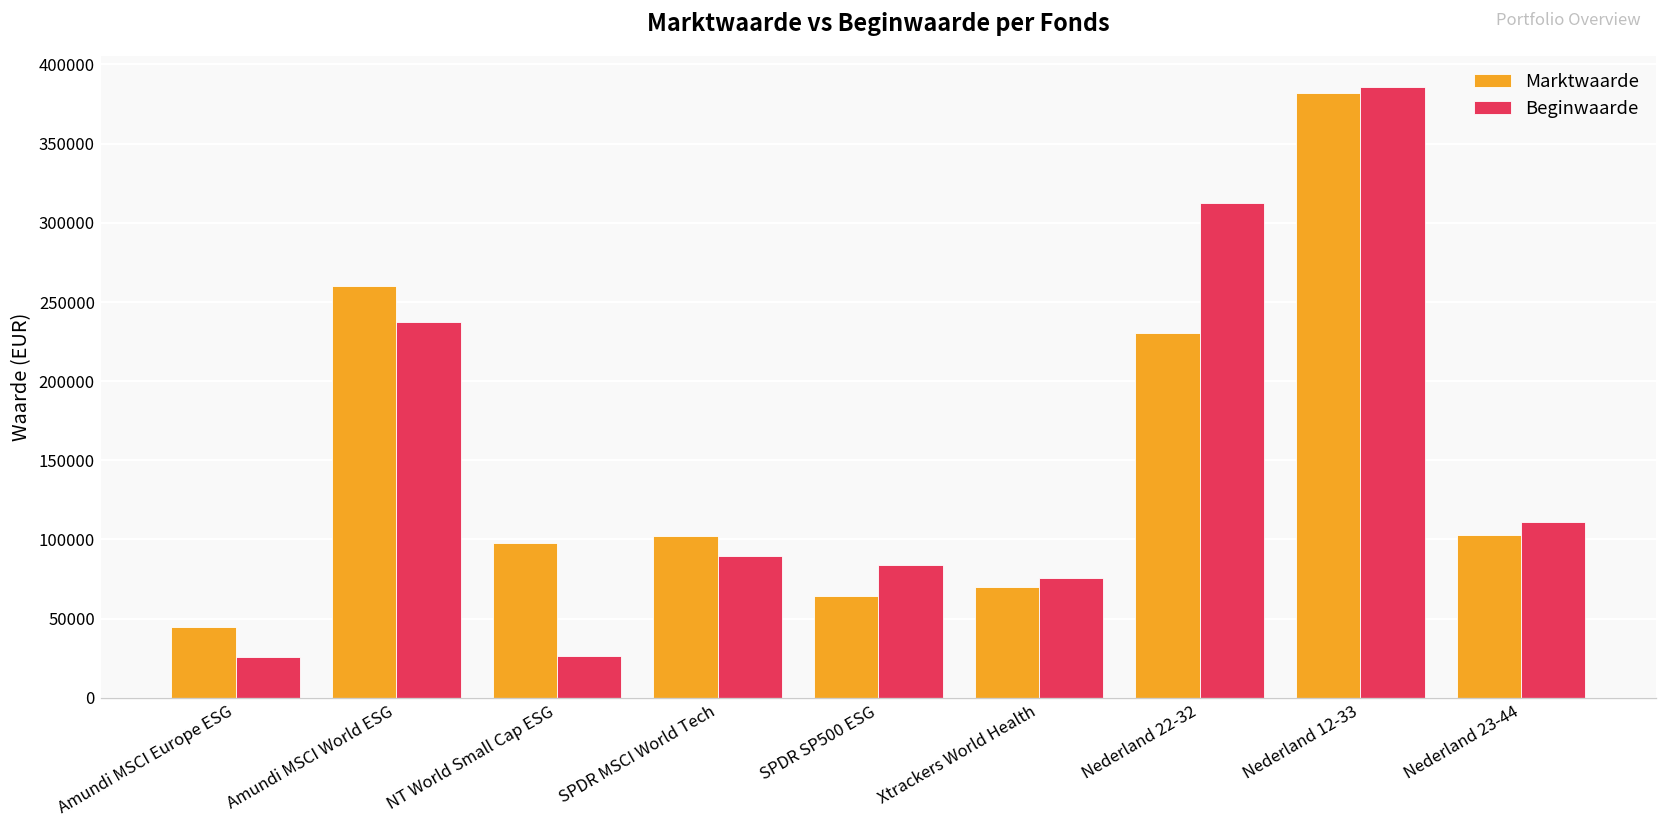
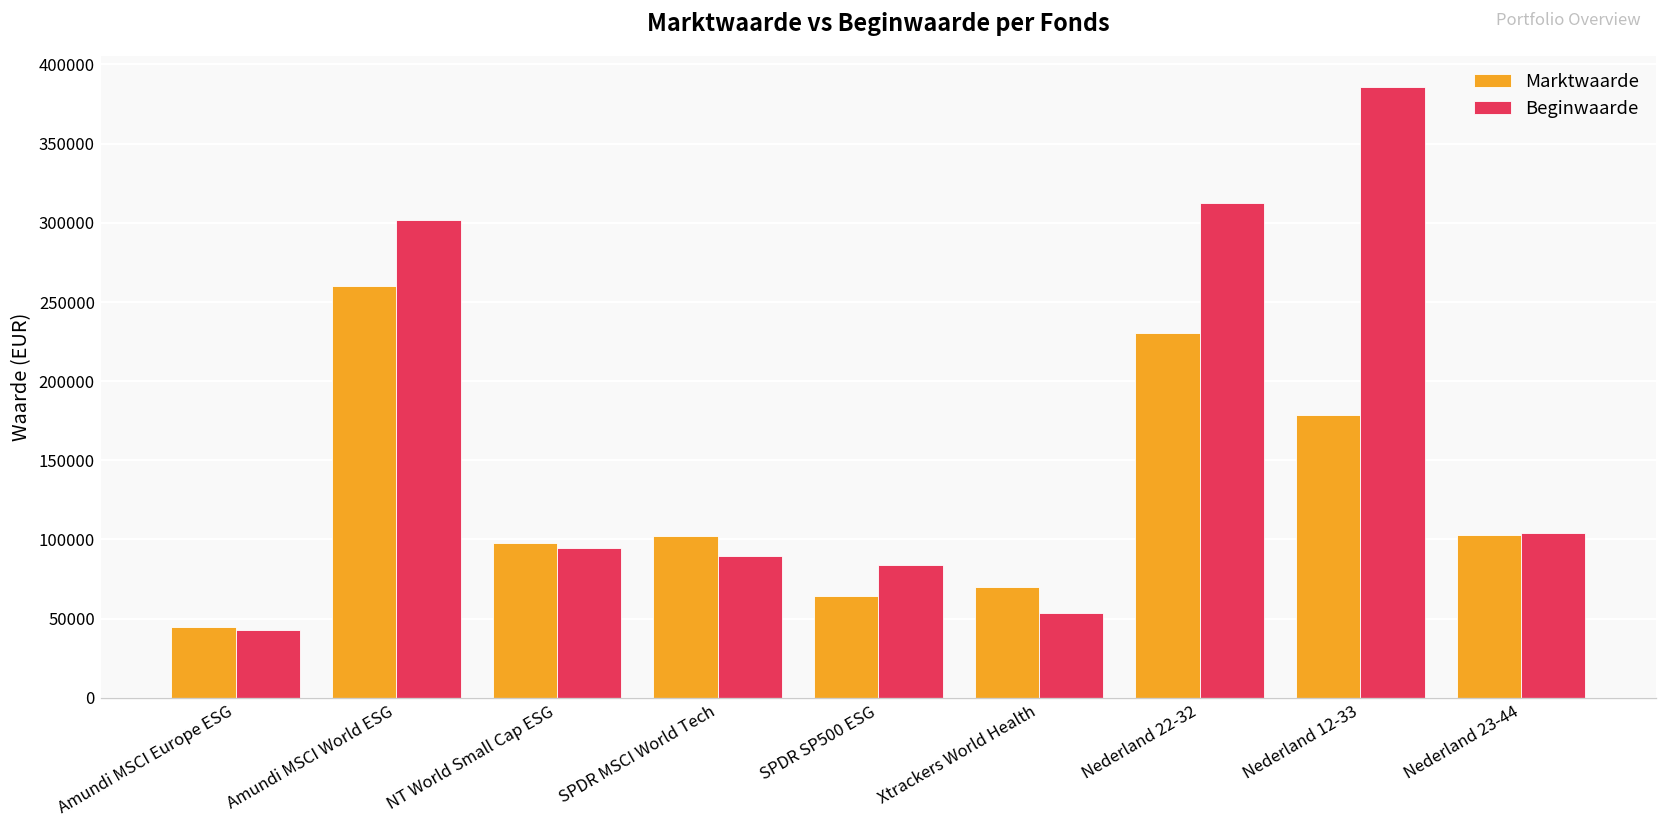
Beginwaarde, Amundi MSCI Europe ESG: 26000 -> 43000
Beginwaarde, Amundi MSCI World ESG: 237000 -> 302000
Beginwaarde, NT World Small Cap ESG: 26000 -> 94000
Beginwaarde, Xtrackers World Health: 75000 -> 53000
Marktwaarde, Nederland 12-33: 382000 -> 179000
Beginwaarde, Nederland 23-44: 111000 -> 104000
